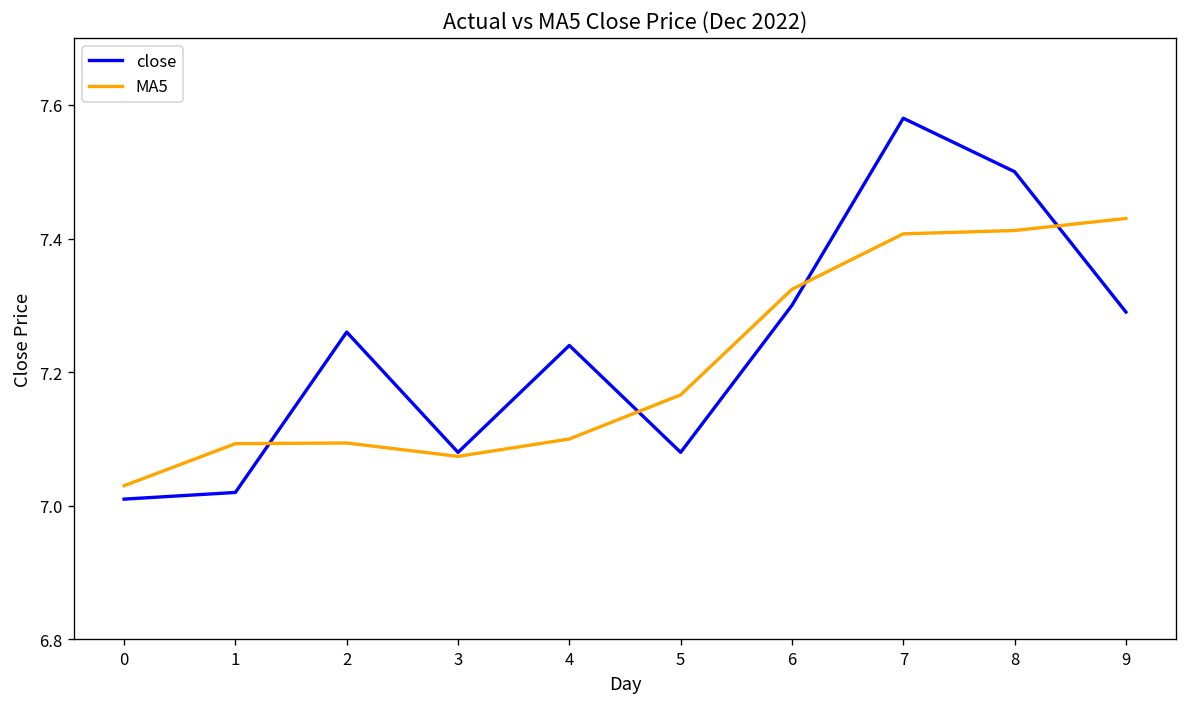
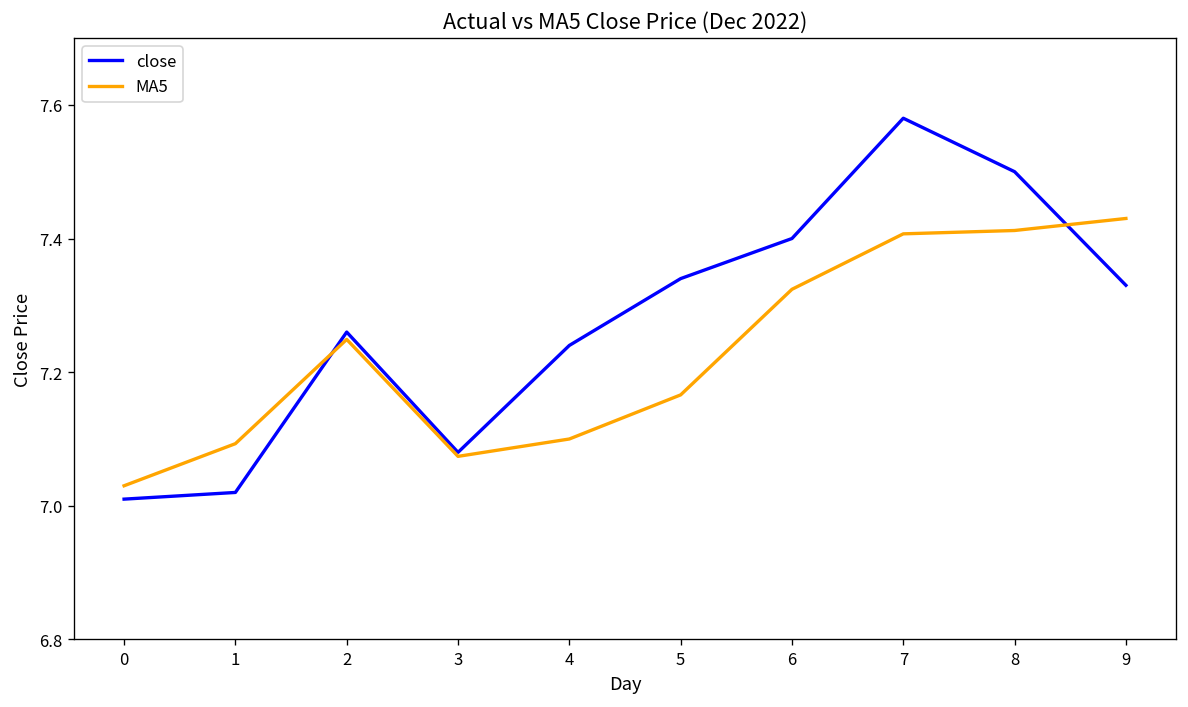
MA5, 2: 7.09 -> 7.25
close, 5: 7.08 -> 7.34
close, 6: 7.3 -> 7.4
close, 9: 7.29 -> 7.33
